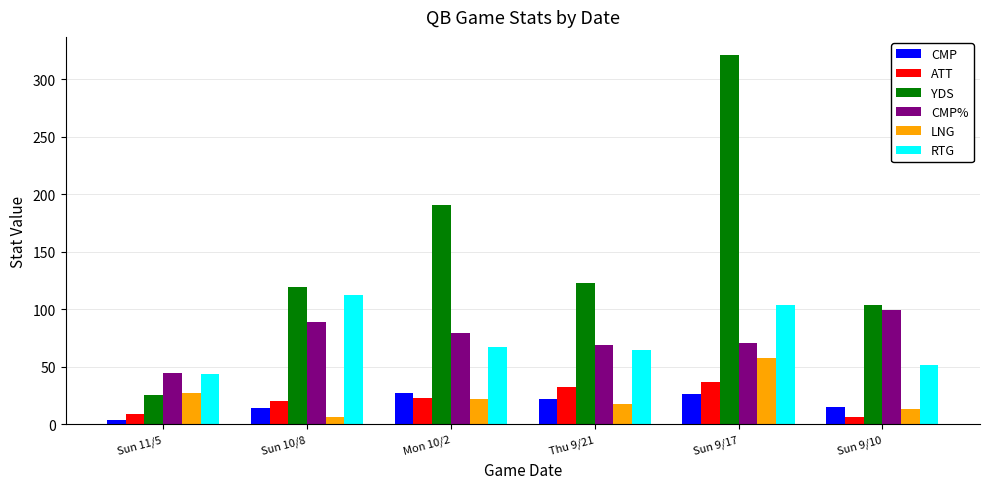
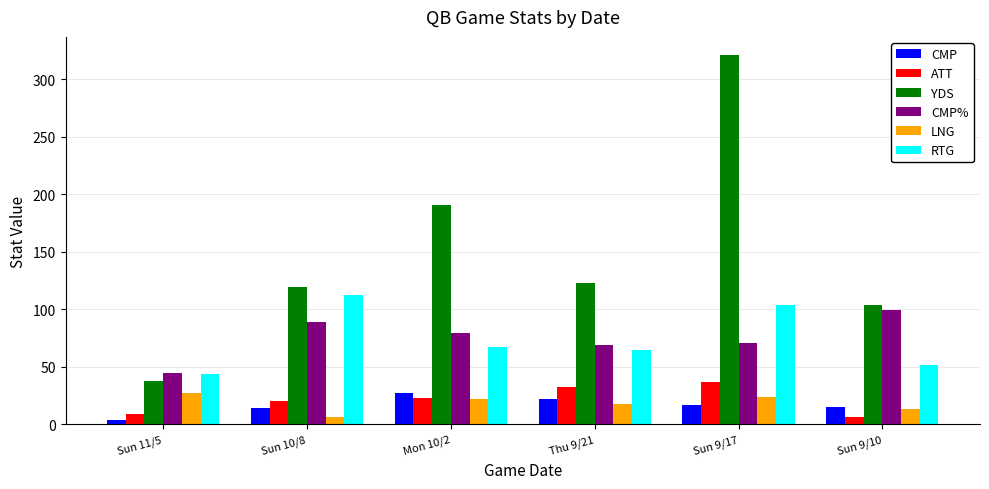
YDS, Sun 11/5: 25 -> 38
CMP, Sun 9/17: 26 -> 17
LNG, Sun 9/17: 58 -> 24
